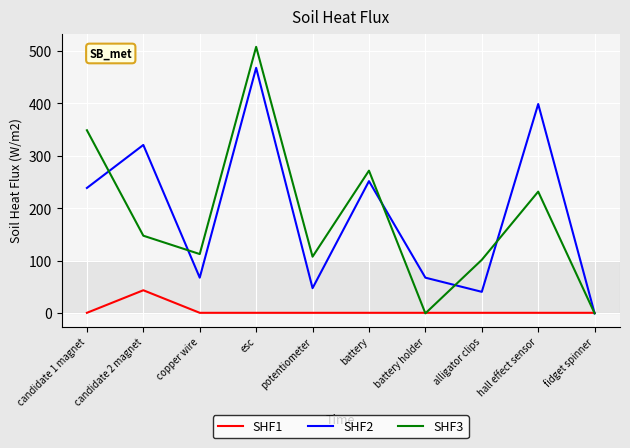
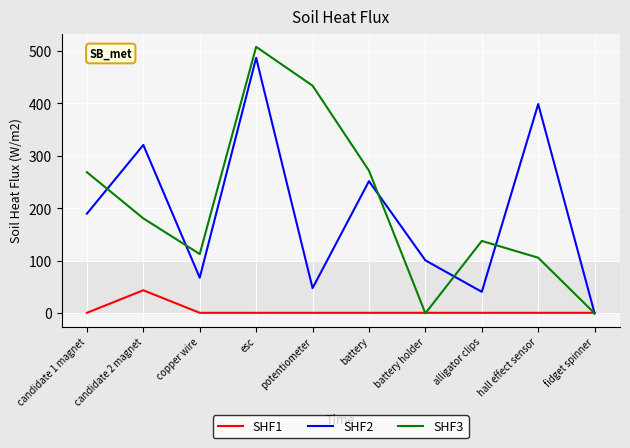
SHF2, candidate 1 magnet: 240 -> 190
SHF3, candidate 1 magnet: 350 -> 270
SHF3, candidate 2 magnet: 150 -> 180
SHF2, esc: 470 -> 490
SHF3, potentiometer: 110 -> 430
SHF2, battery holder: 70 -> 100
SHF3, alligator clips: 100 -> 140
SHF3, hall effect sensor: 230 -> 110
